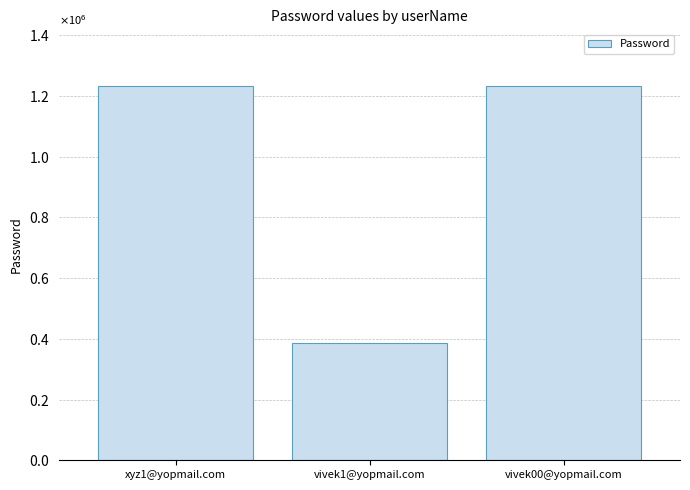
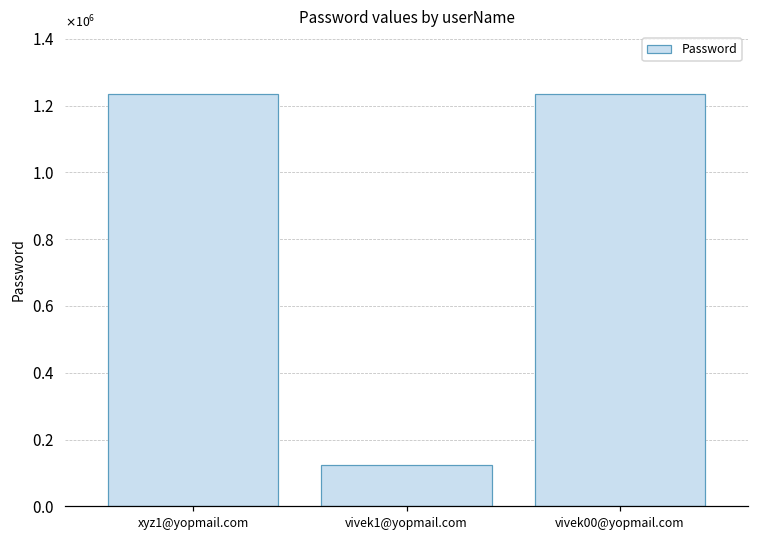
vivek1@yopmail.com: 390000 -> 120000
